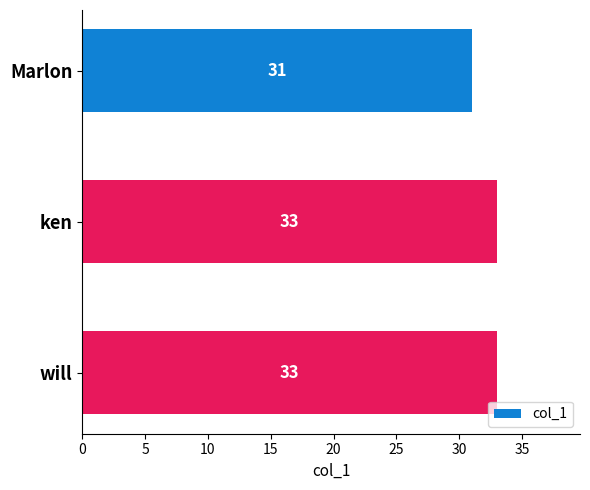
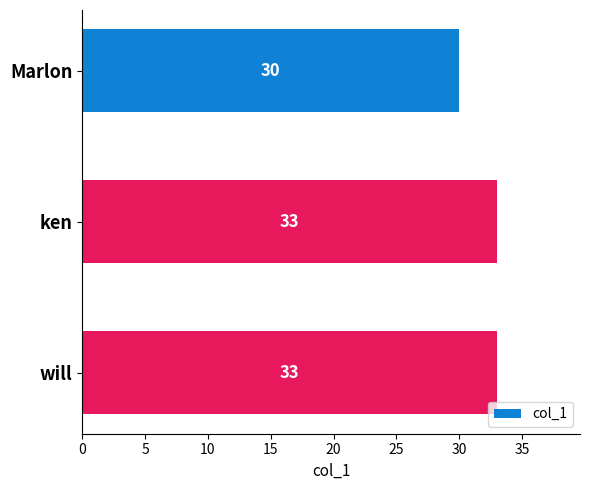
Marlon: 31 -> 30
